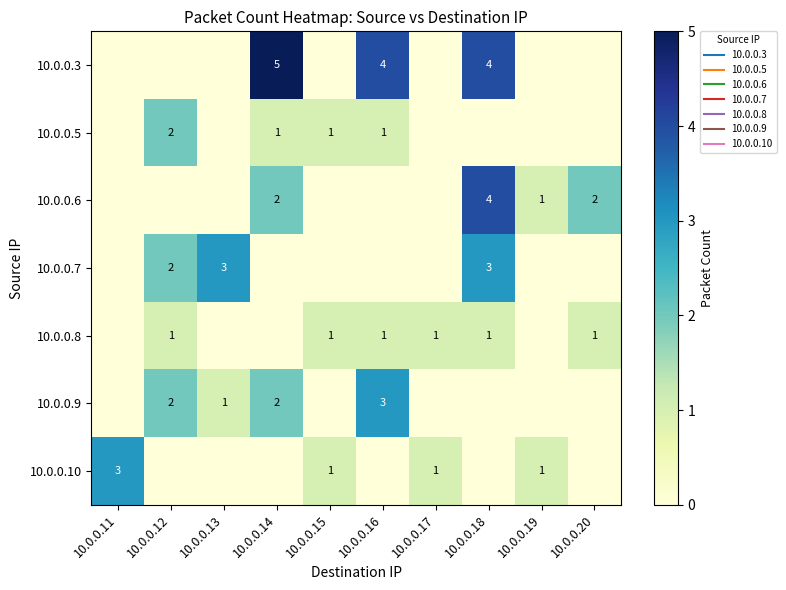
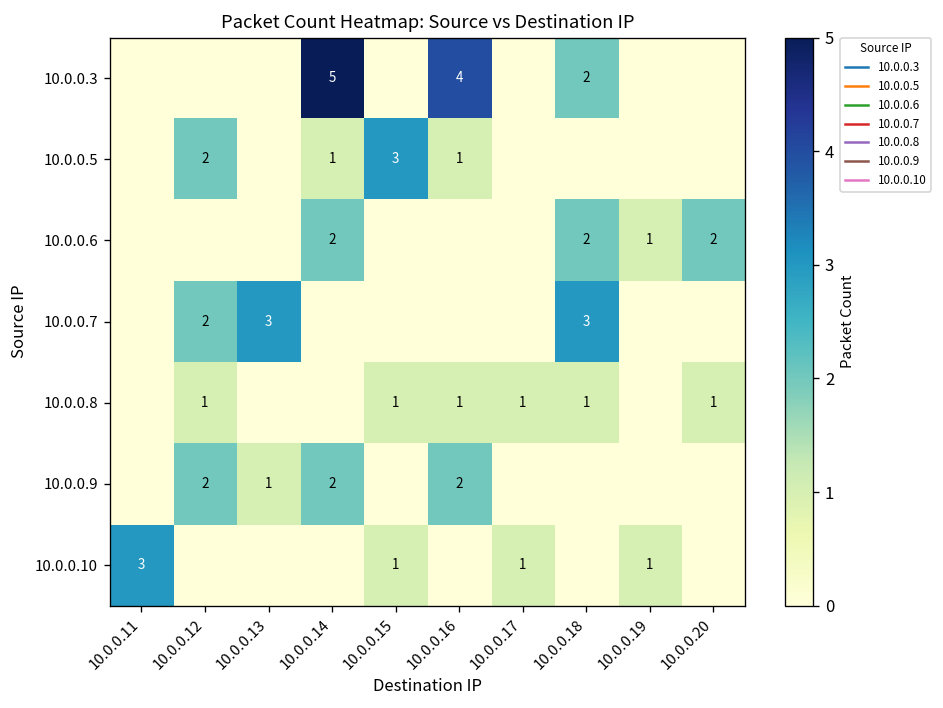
10.0.0.3, 10.0.0.18: 4 -> 2
10.0.0.5, 10.0.0.15: 1 -> 3
10.0.0.6, 10.0.0.18: 4 -> 2
10.0.0.9, 10.0.0.16: 3 -> 2
